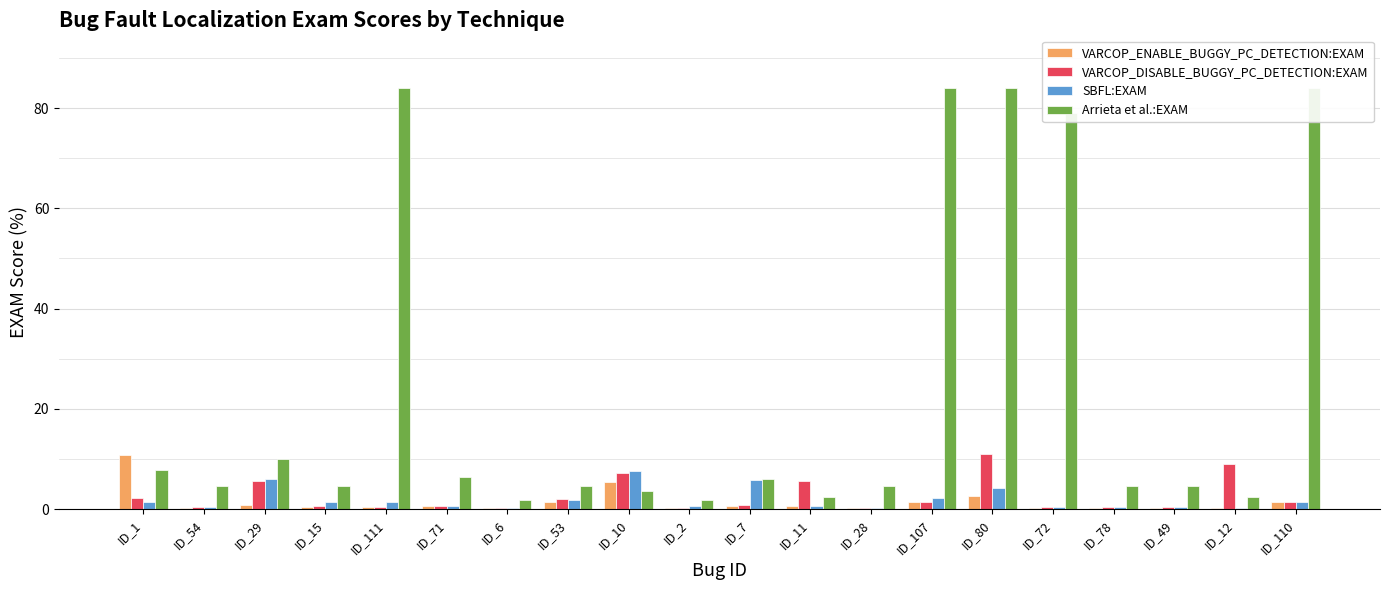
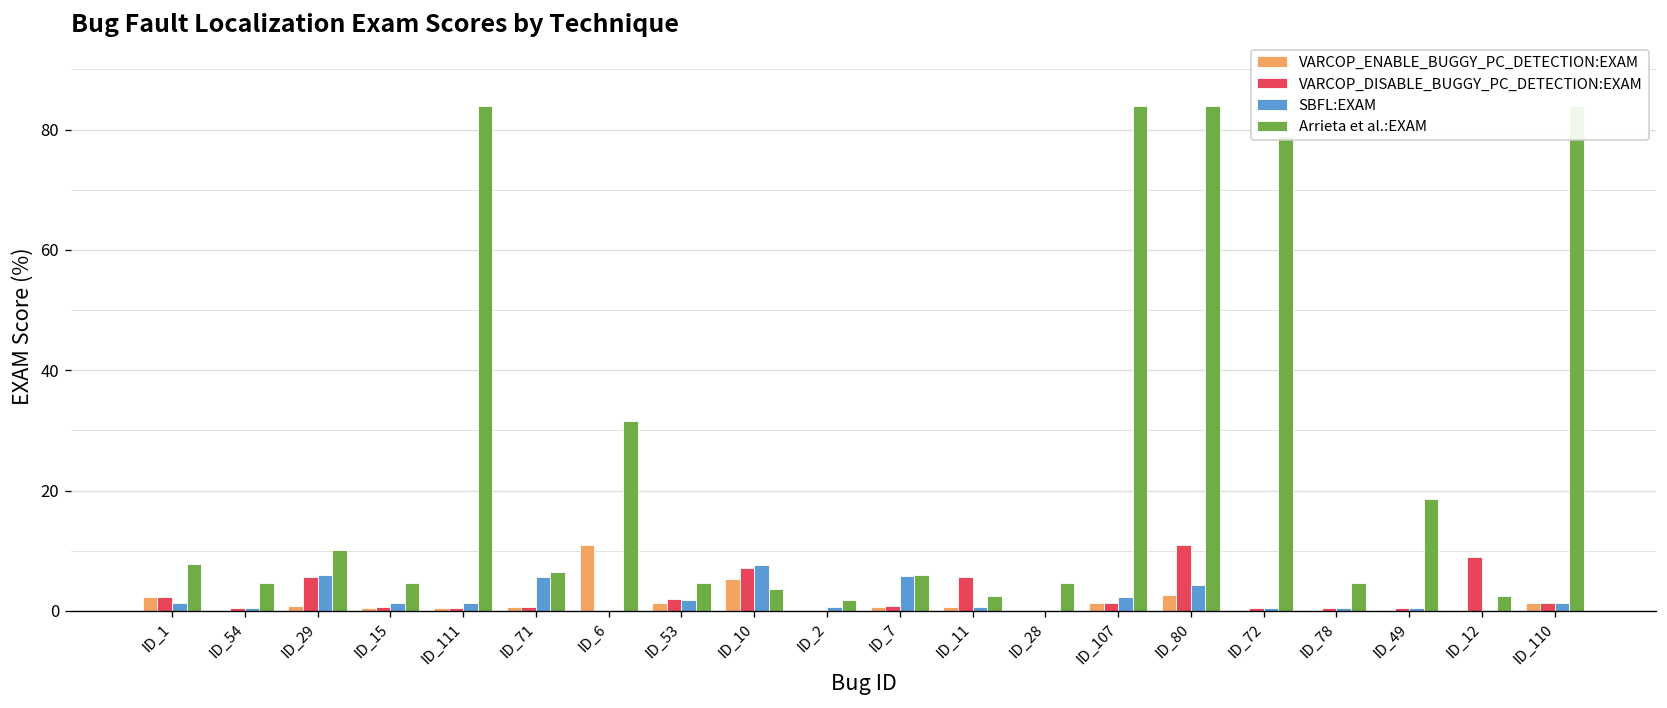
VARCOP_ENABLE_BUGGY_PC_DETECTION:EXAM, ID_1: 11 -> 2
SBFL:EXAM, ID_71: 1 -> 6
VARCOP_ENABLE_BUGGY_PC_DETECTION:EXAM, ID_6: 0 -> 11
Arrieta et al.:EXAM, ID_6: 2 -> 32
Arrieta et al.:EXAM, ID_49: 5 -> 19
